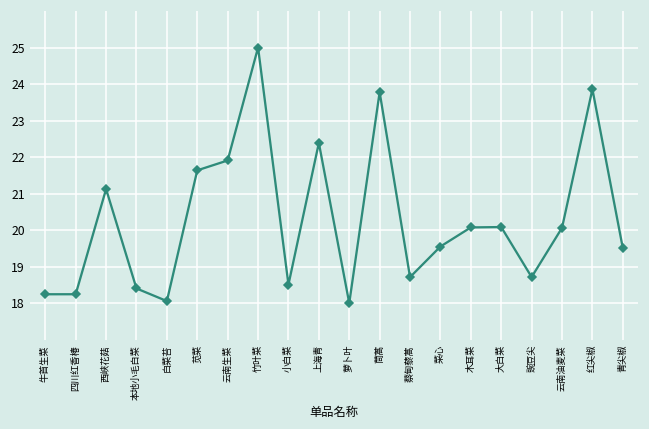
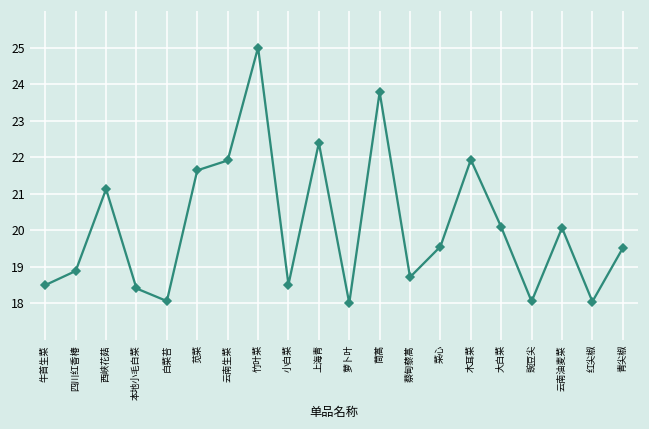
牛首生菜: 18.2 -> 18.5
四川红香椿: 18.2 -> 18.9
木耳菜: 20.1 -> 21.9
豌豆尖: 18.7 -> 18.0
红尖椒: 23.9 -> 18.0
